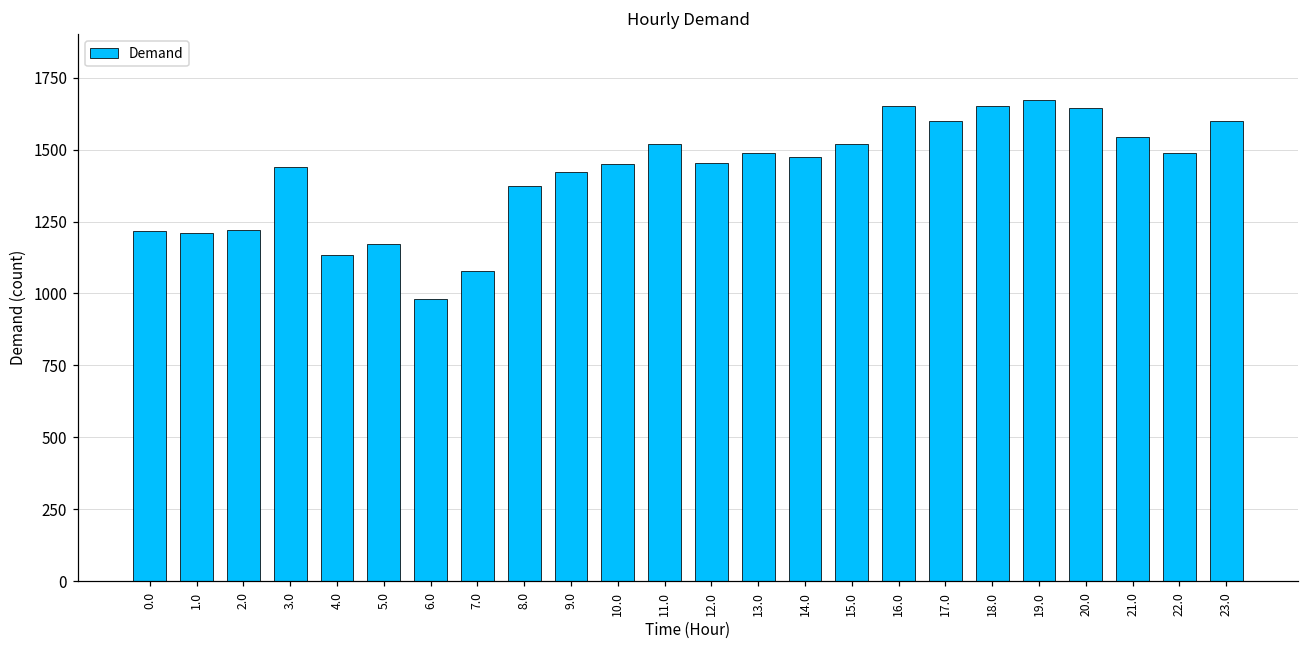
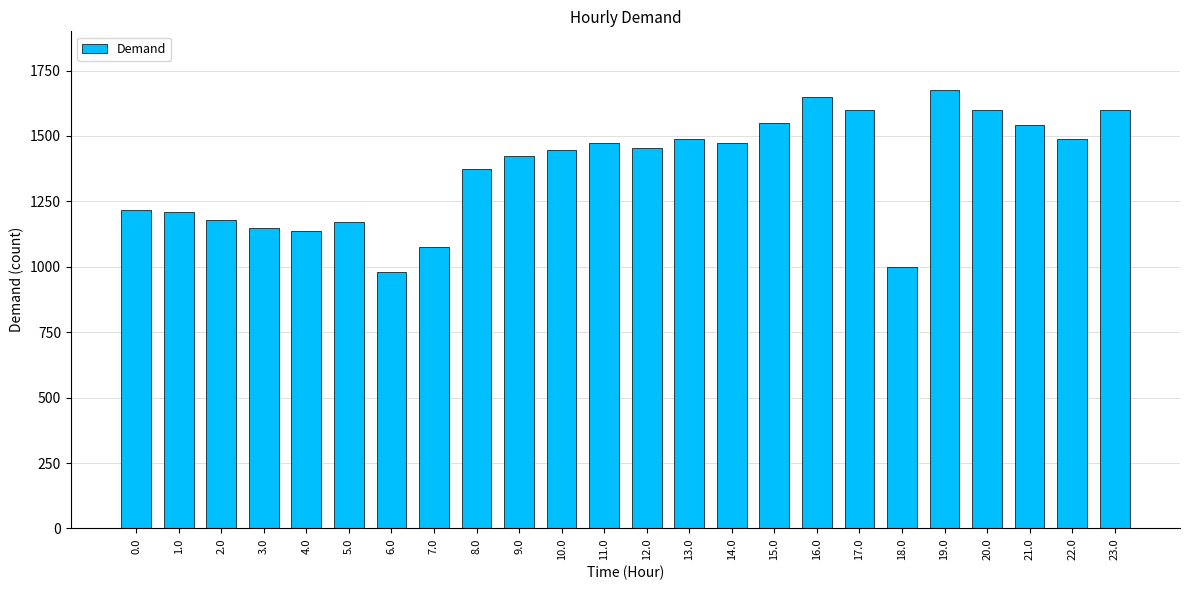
2.0: 1220 -> 1180
3.0: 1440 -> 1150
11.0: 1520 -> 1470
15.0: 1520 -> 1550
18.0: 1650 -> 1000
20.0: 1640 -> 1600
